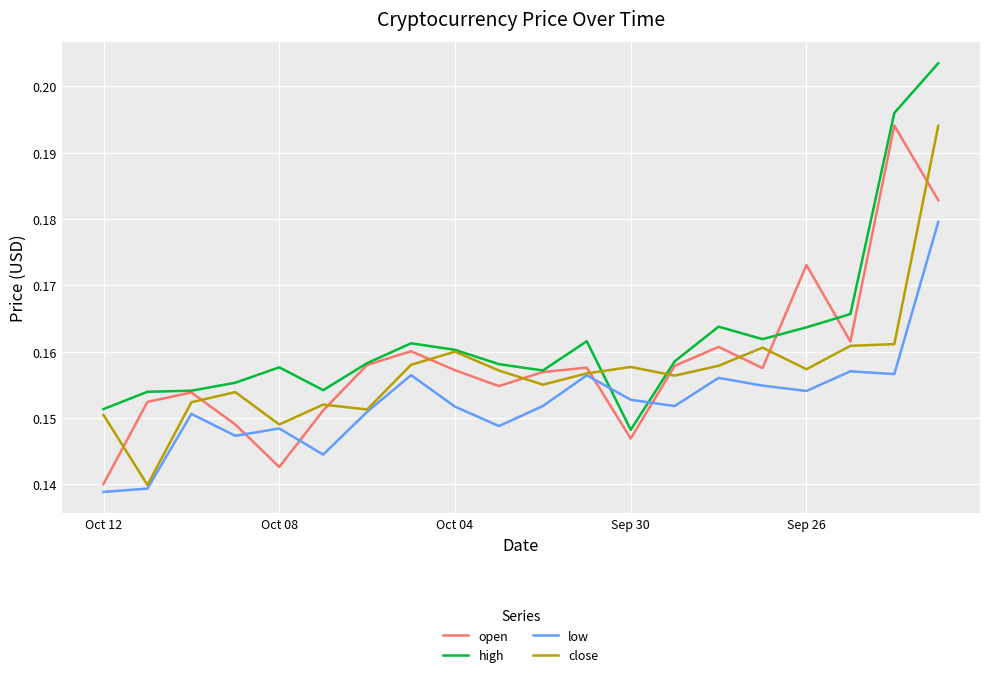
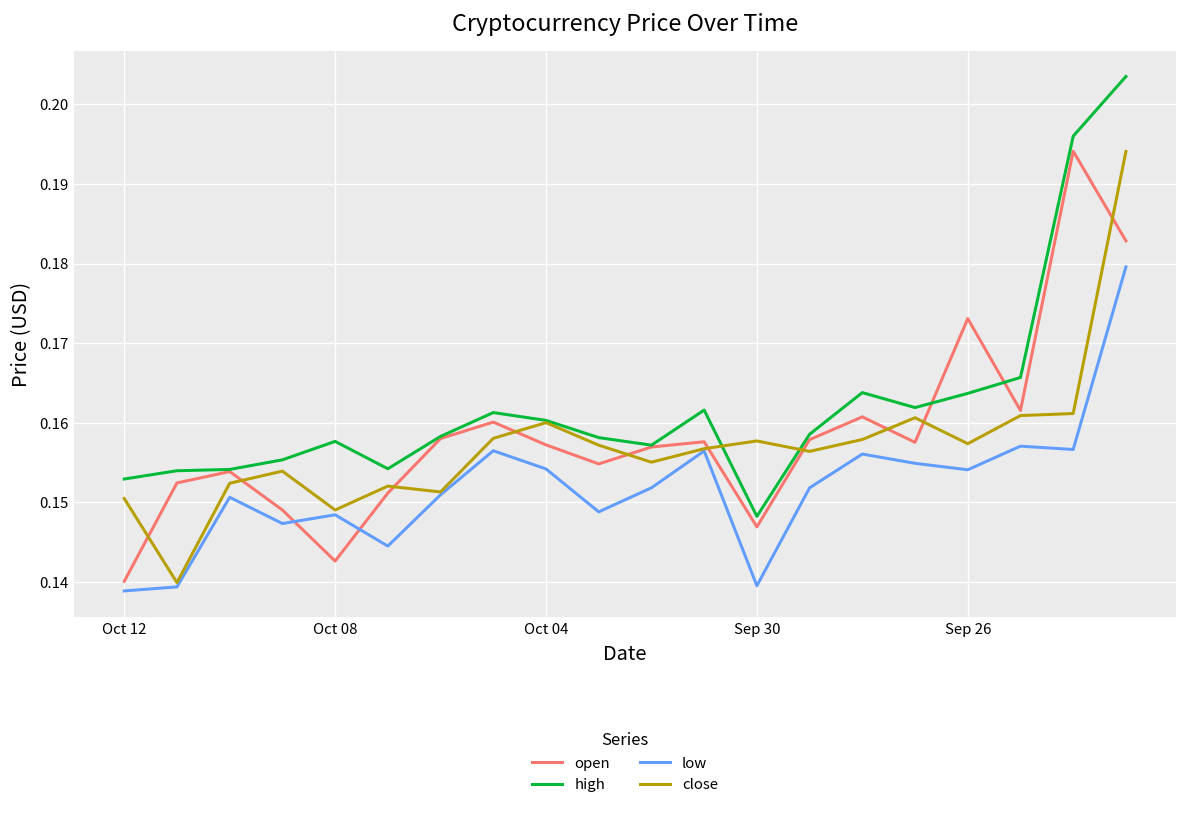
high, Oct 12: 0.151 -> 0.153
low, Oct 04: 0.152 -> 0.154
low, Sep 30: 0.153 -> 0.140
